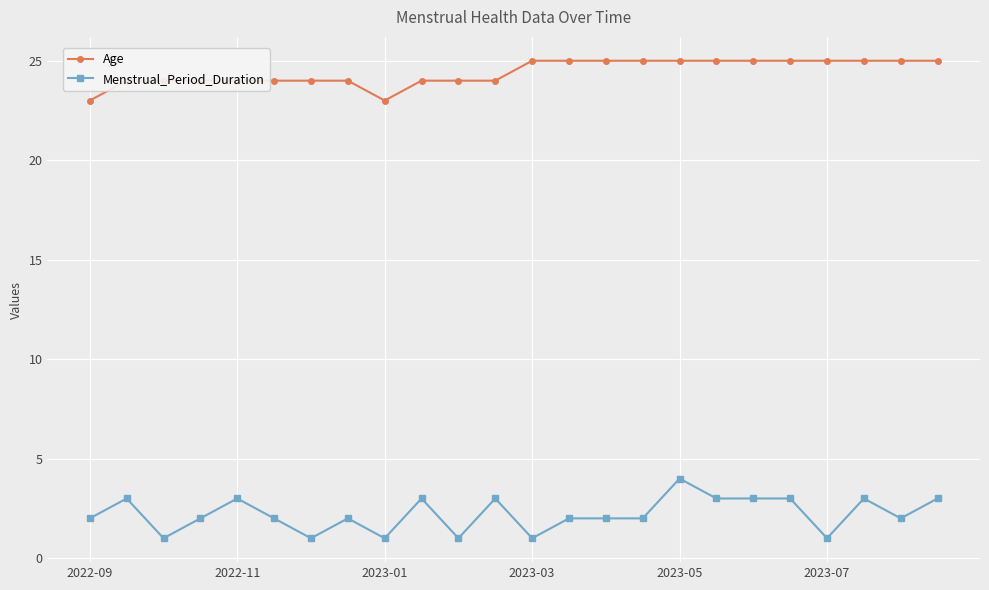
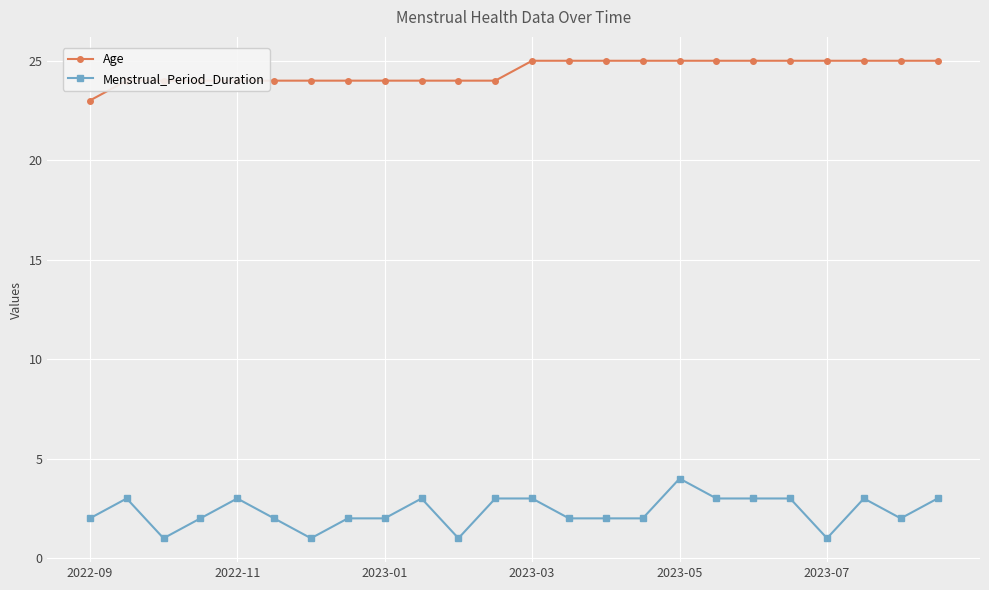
Age, 2023-01: 23 -> 24
Menstrual_Period_Duration, 2023-01: 1 -> 2
Menstrual_Period_Duration, 2023-03: 1 -> 3
